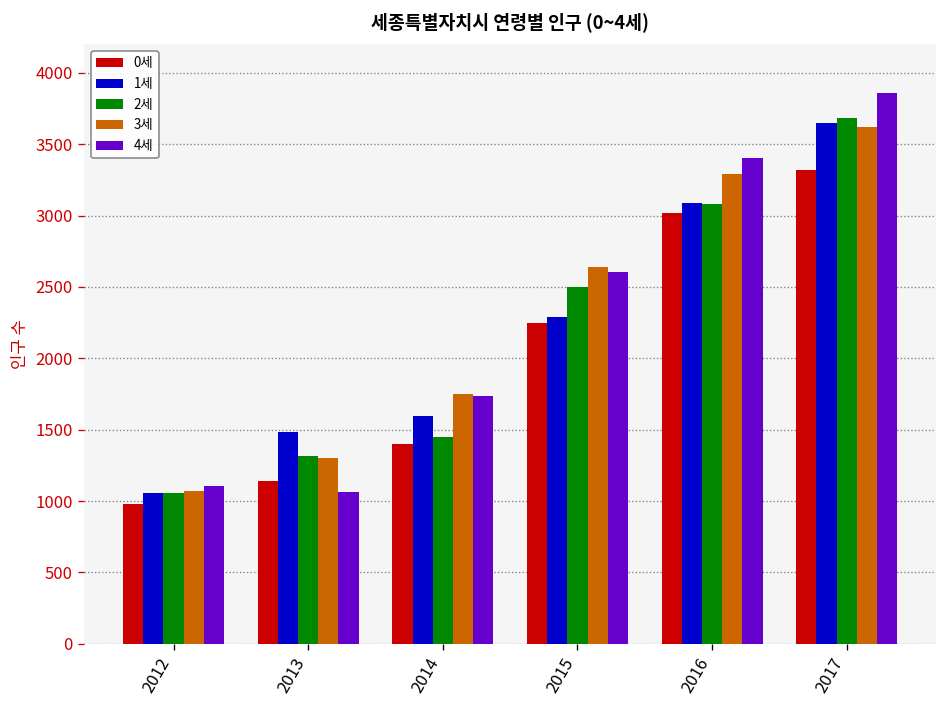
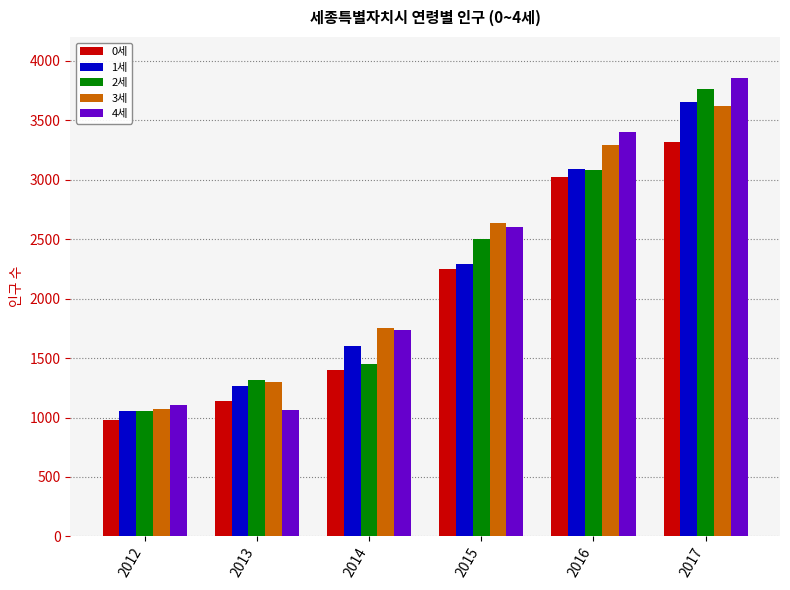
1세, 2013: 1480 -> 1260
2세, 2017: 3690 -> 3760
